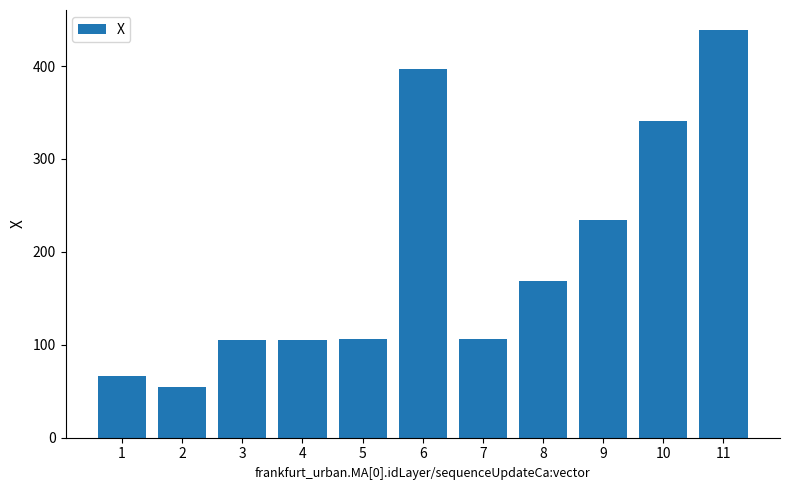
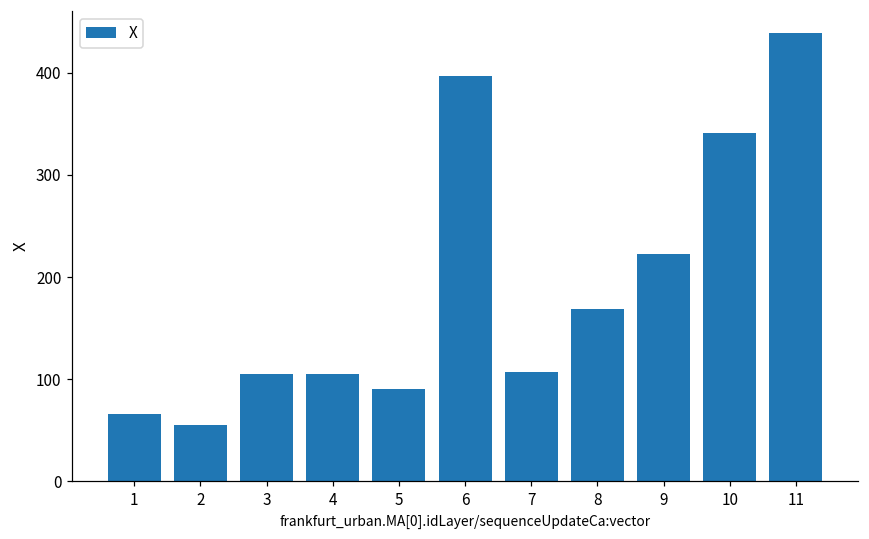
5: 110 -> 90
9: 230 -> 220
